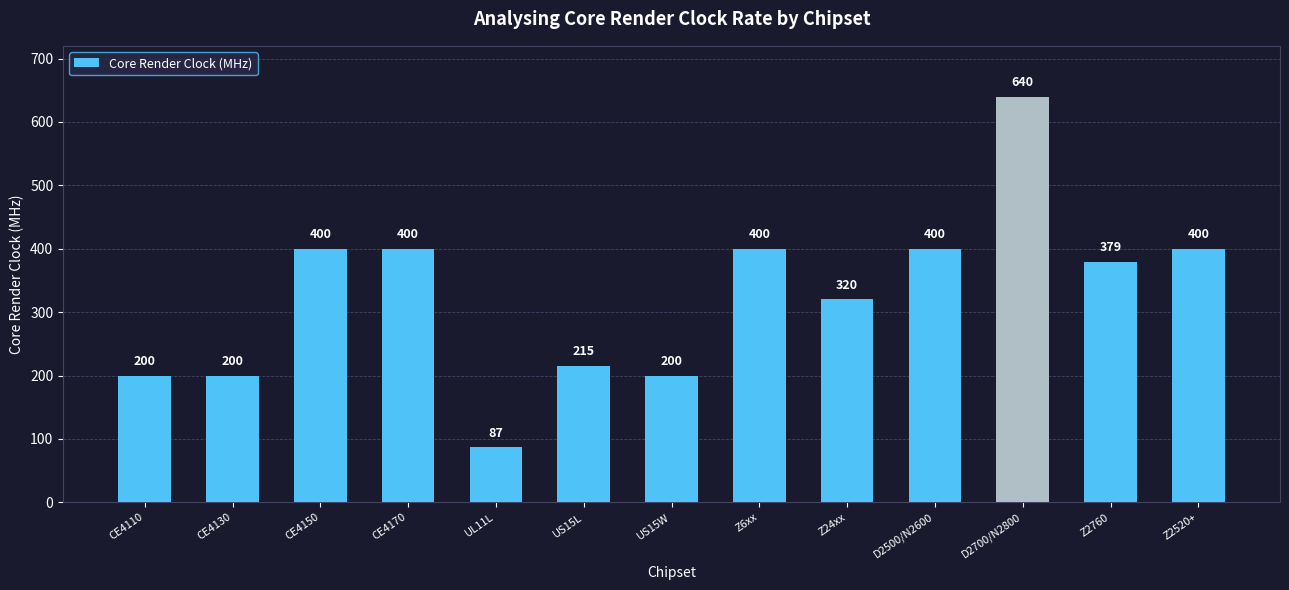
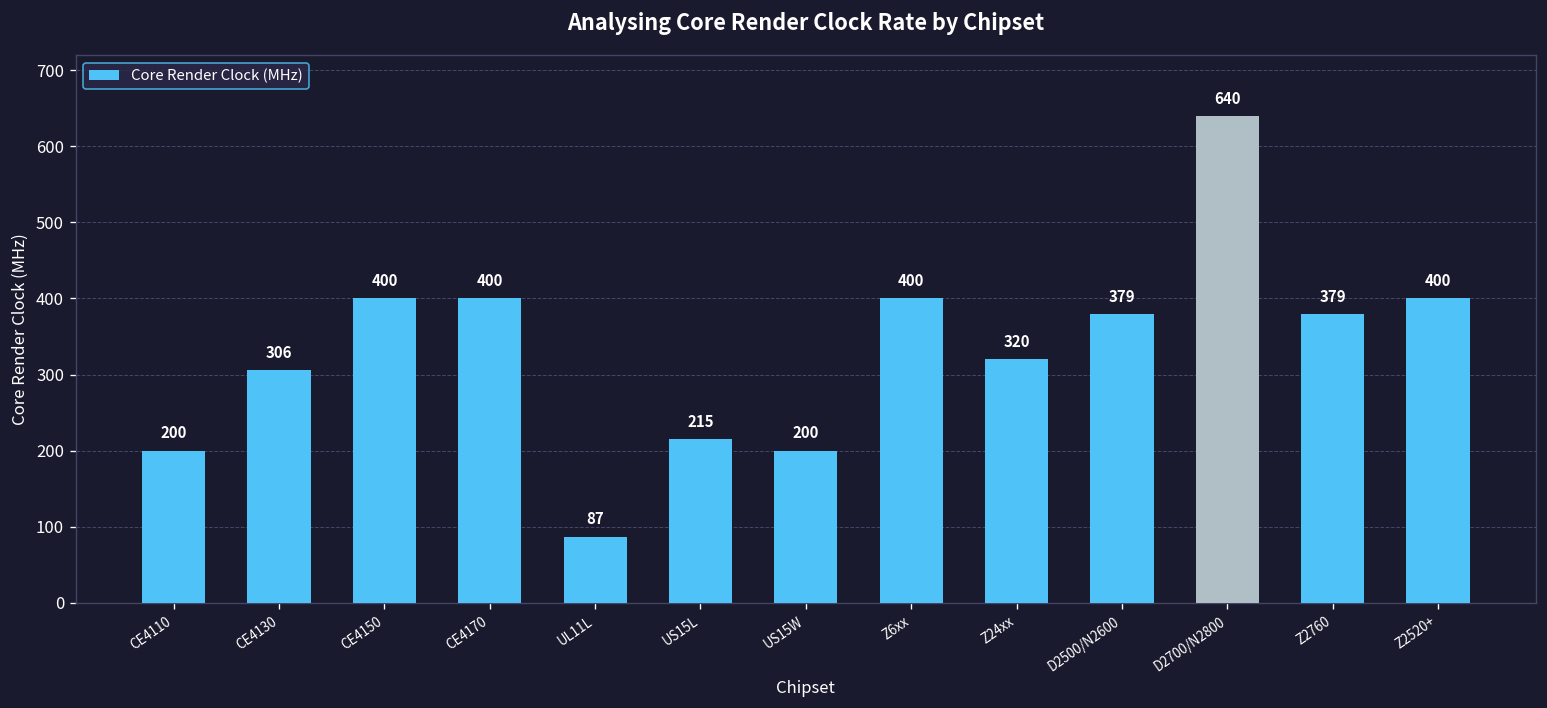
CE4130: 200 -> 306
D2500/N2600: 400 -> 379
